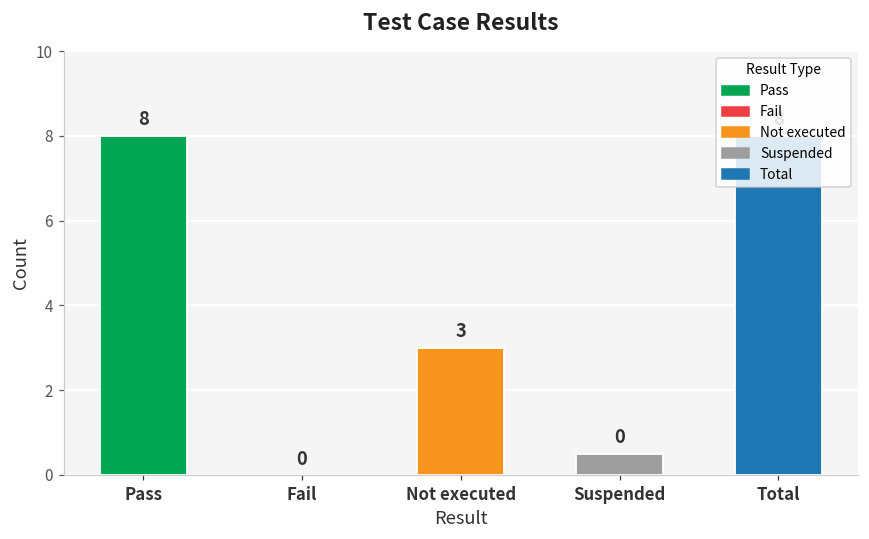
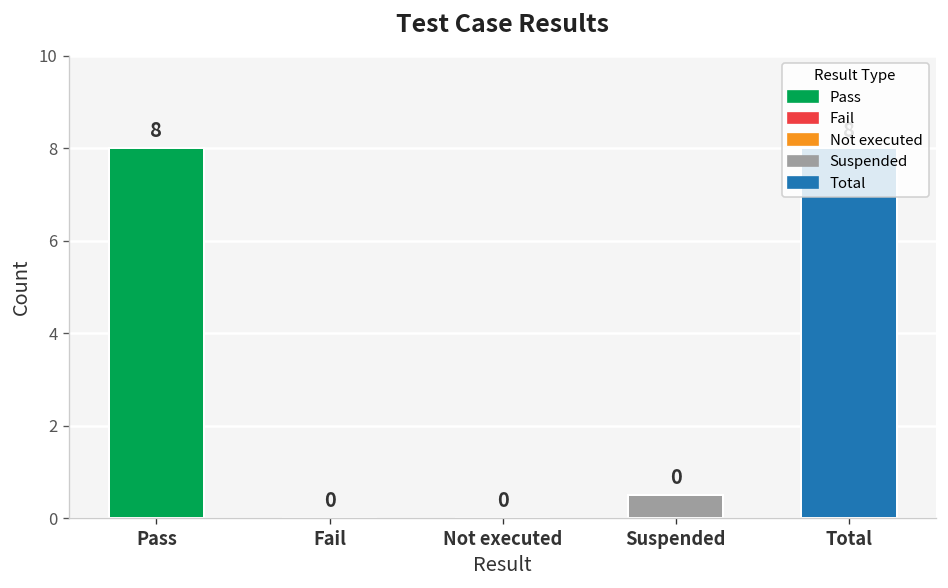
Not executed: 3 -> 0
